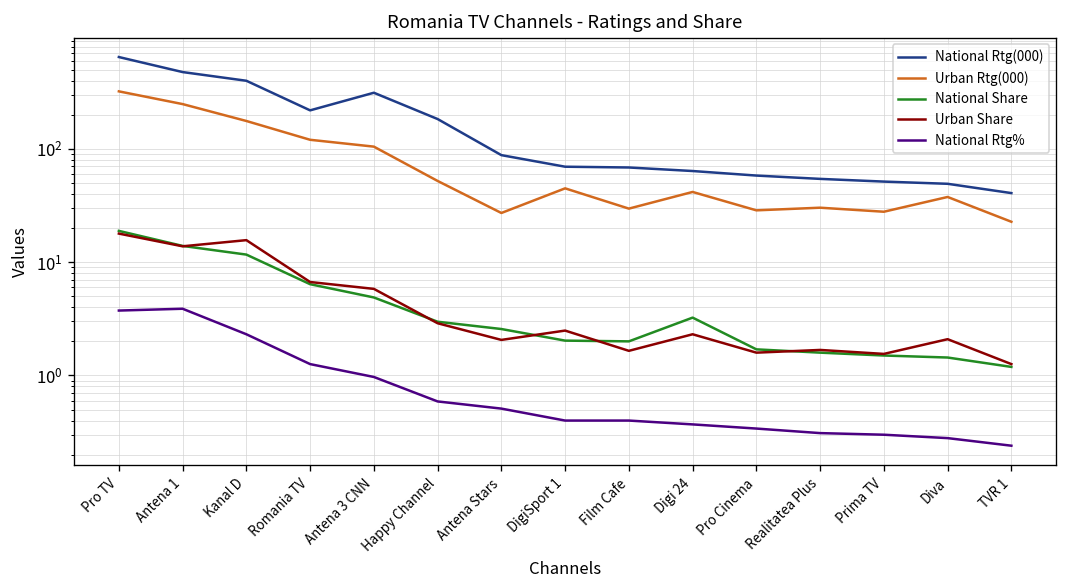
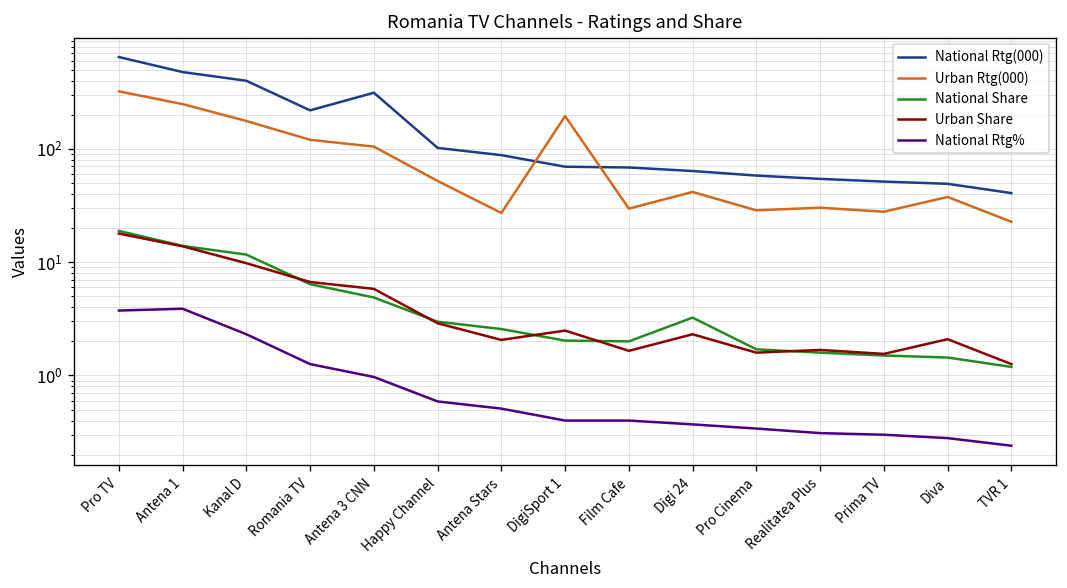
Urban Share, Kanal D: 16 -> 10
National Rtg(000), Happy Channel: 180 -> 100
Urban Rtg(000), DigiSport 1: 40 -> 190
